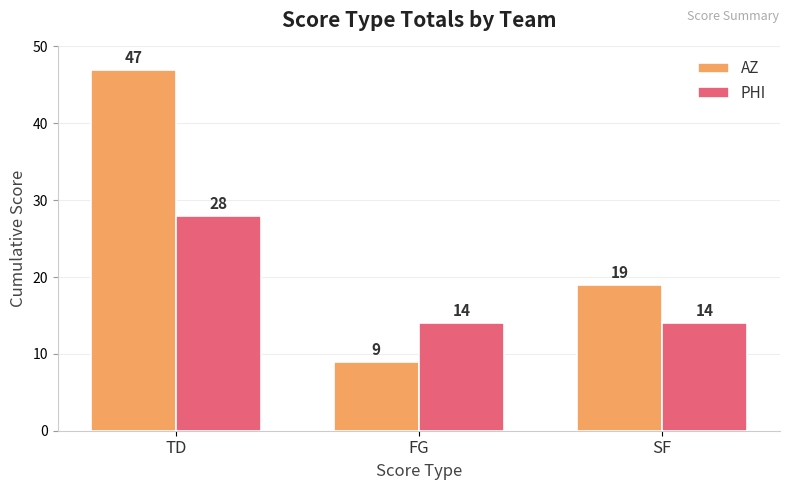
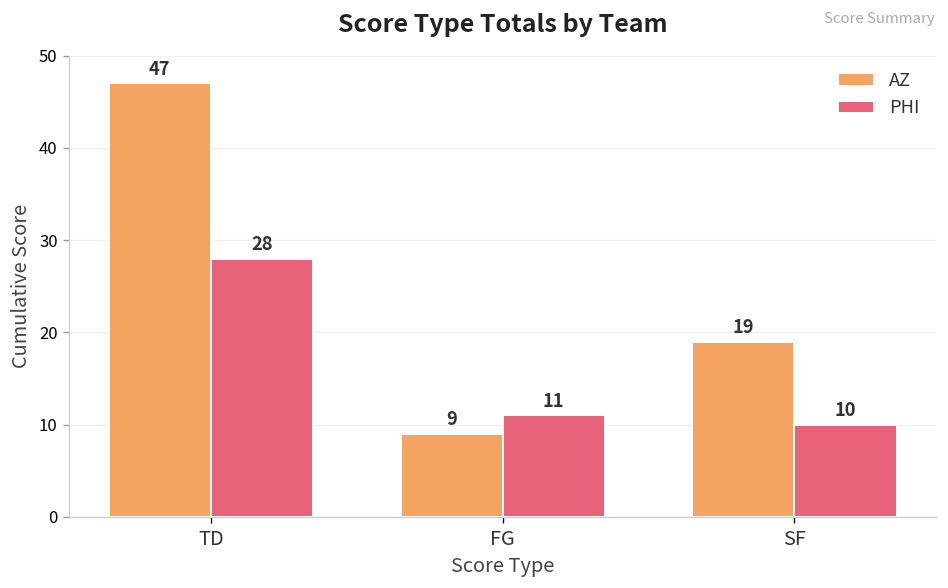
PHI, FG: 14 -> 11
PHI, SF: 14 -> 10
